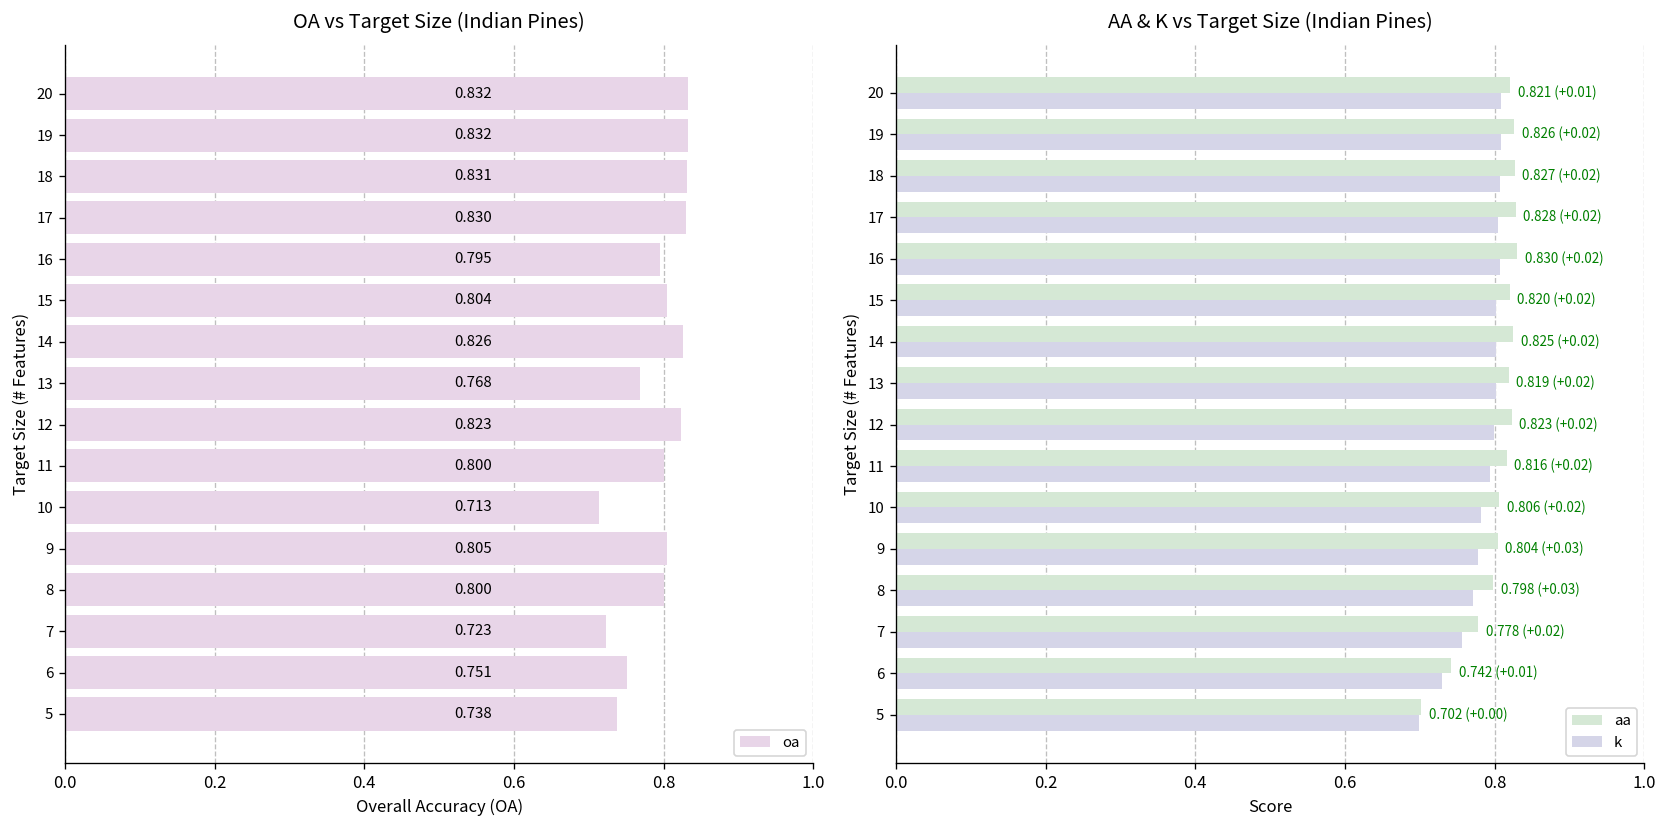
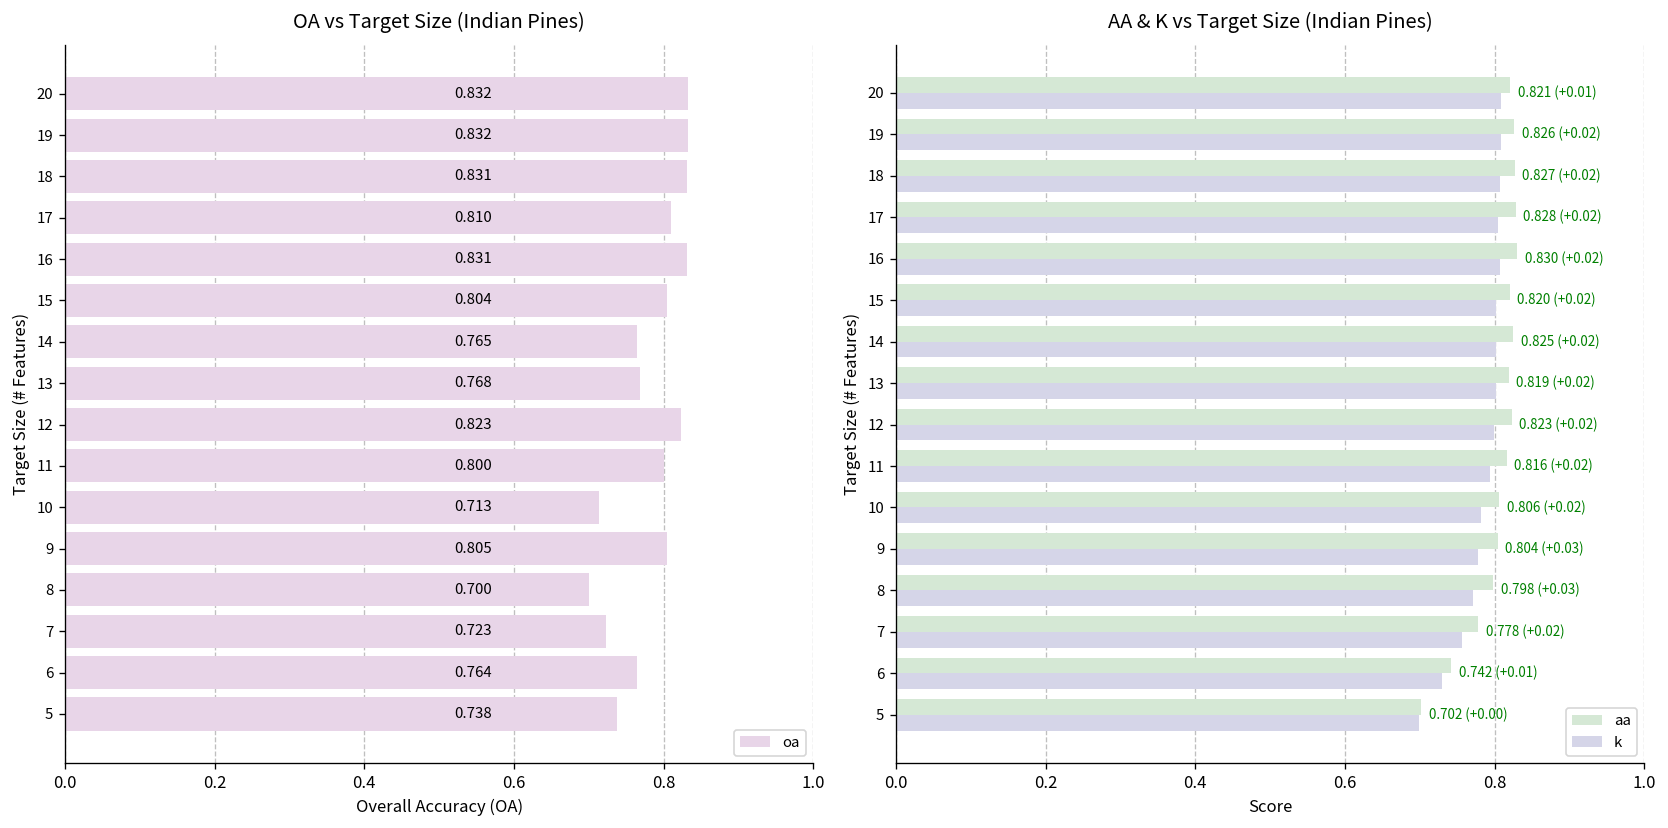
OA vs Target Size (Indian Pines), 17: 0.830 -> 0.810
OA vs Target Size (Indian Pines), 16: 0.795 -> 0.831
OA vs Target Size (Indian Pines), 14: 0.826 -> 0.765
OA vs Target Size (Indian Pines), 8: 0.800 -> 0.700
OA vs Target Size (Indian Pines), 6: 0.751 -> 0.764
